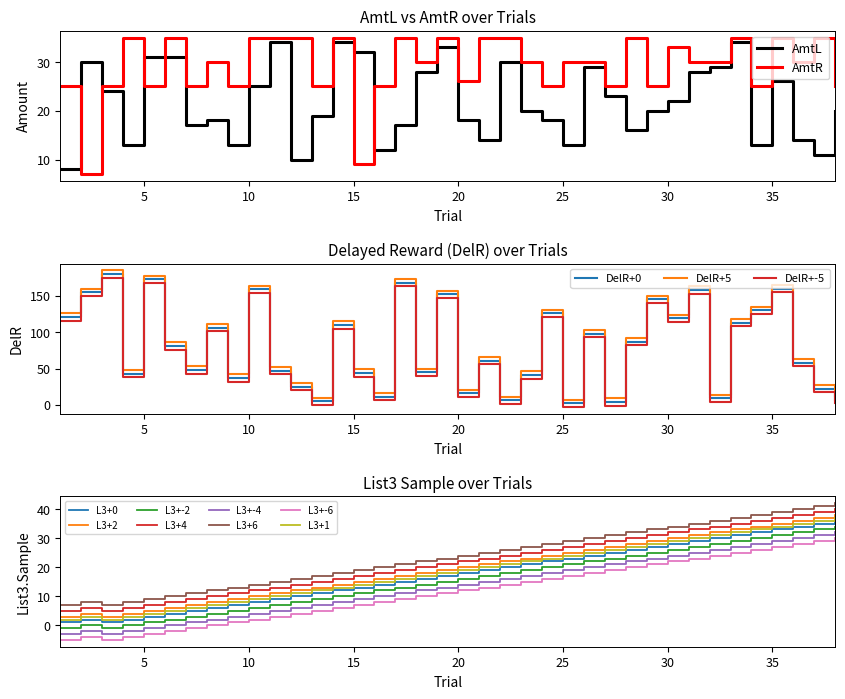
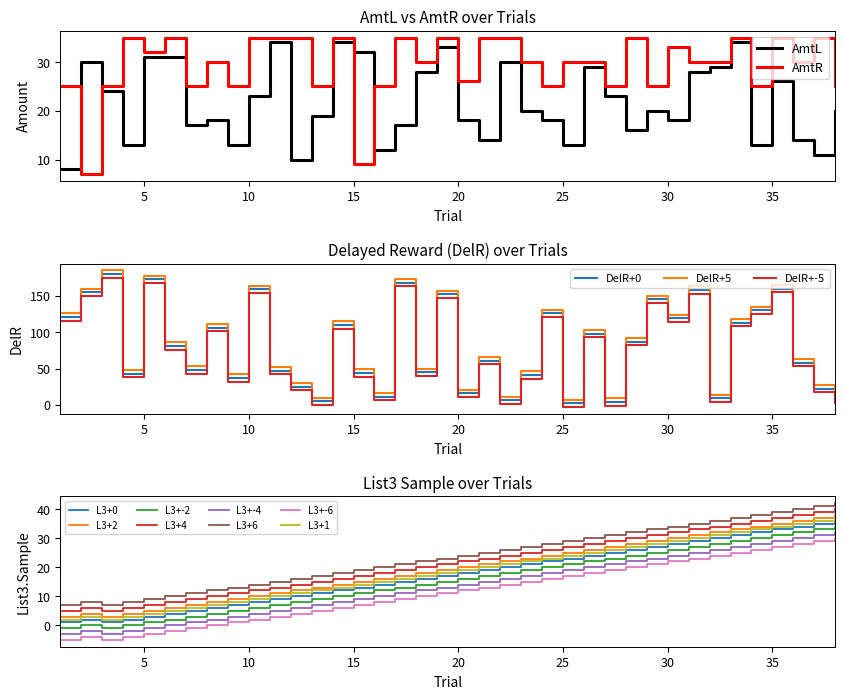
AmtL vs AmtR over Trials, AmtR, 5: 25 -> 32
AmtL vs AmtR over Trials, AmtL, 10: 25 -> 23
AmtL vs AmtR over Trials, AmtL, 30: 22 -> 18
